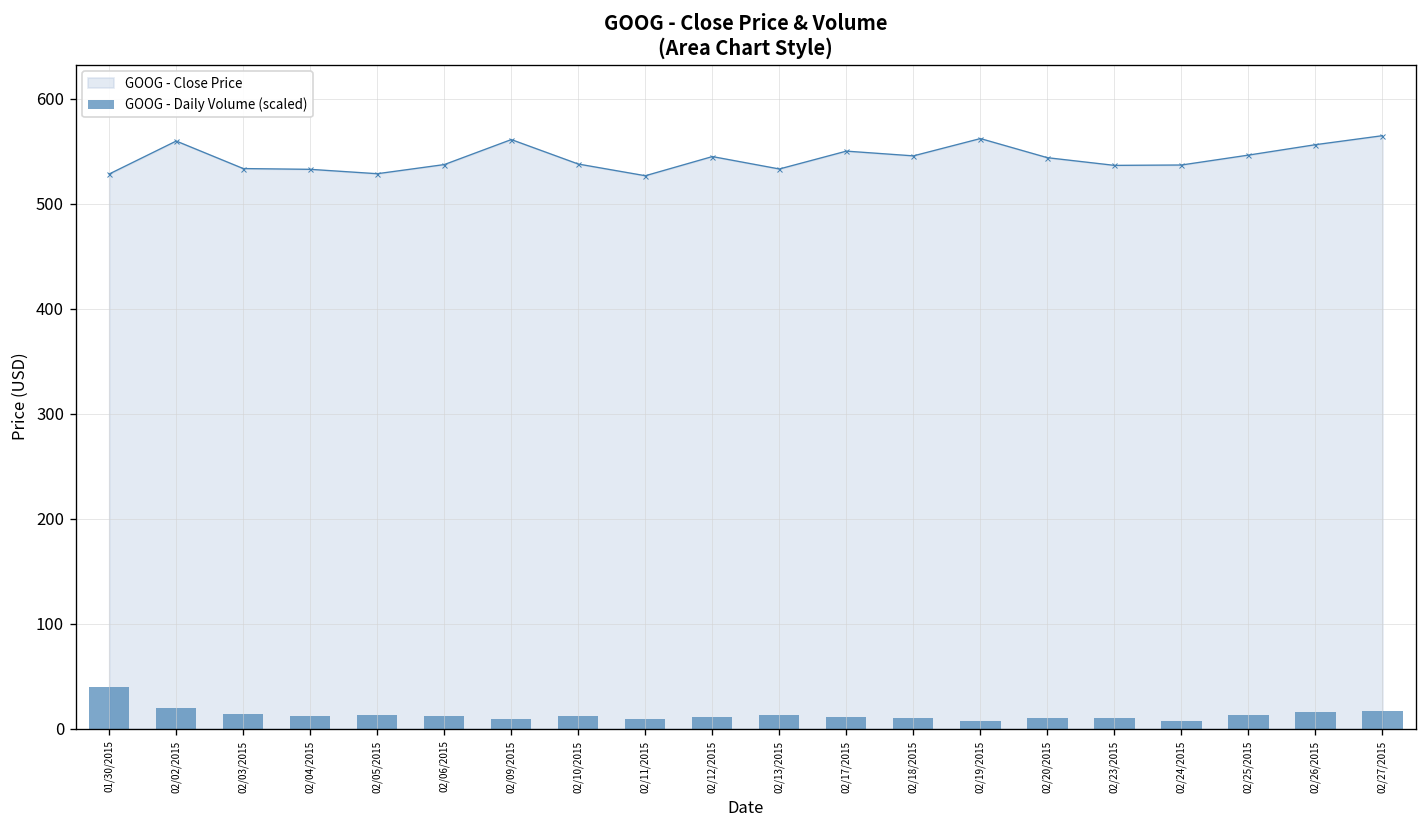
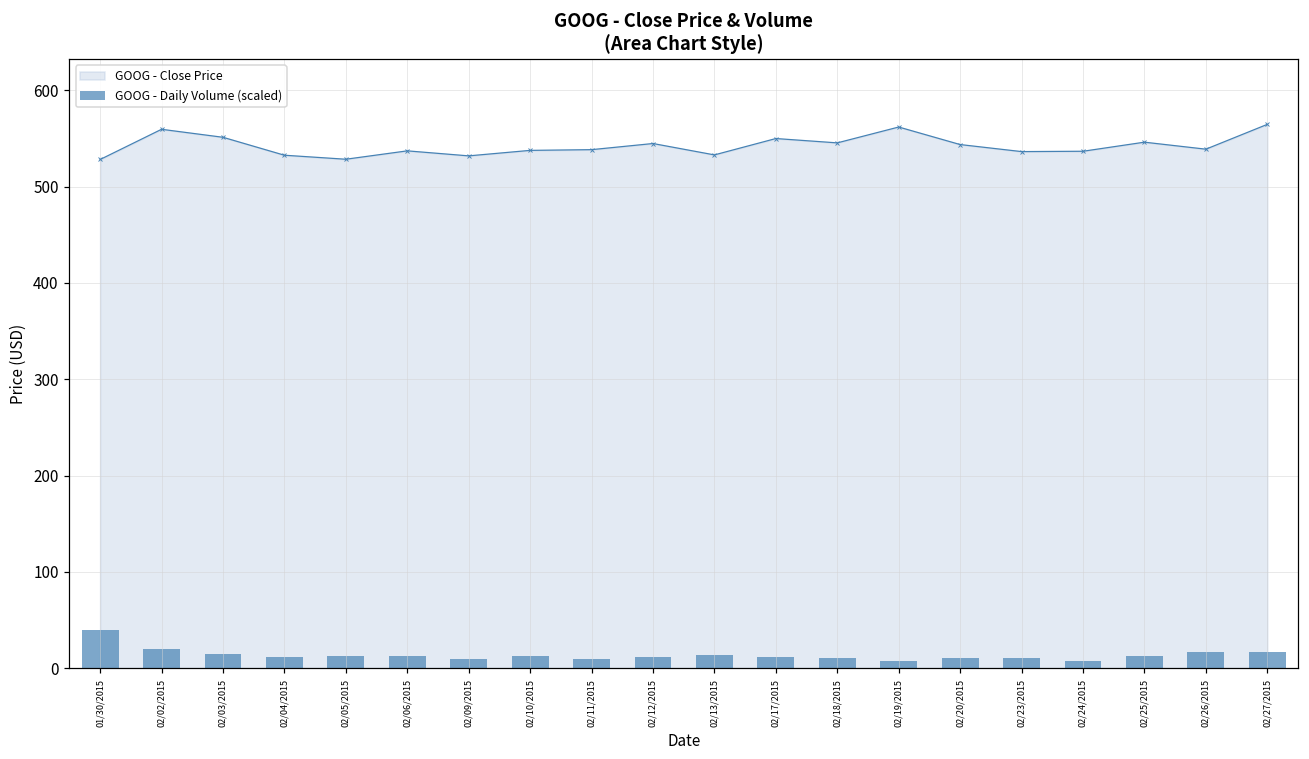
GOOG - Close Price, 02/03/2015: 530 -> 550
GOOG - Close Price, 02/09/2015: 560 -> 530
GOOG - Close Price, 02/11/2015: 530 -> 540
GOOG - Close Price, 02/26/2015: 560 -> 540
